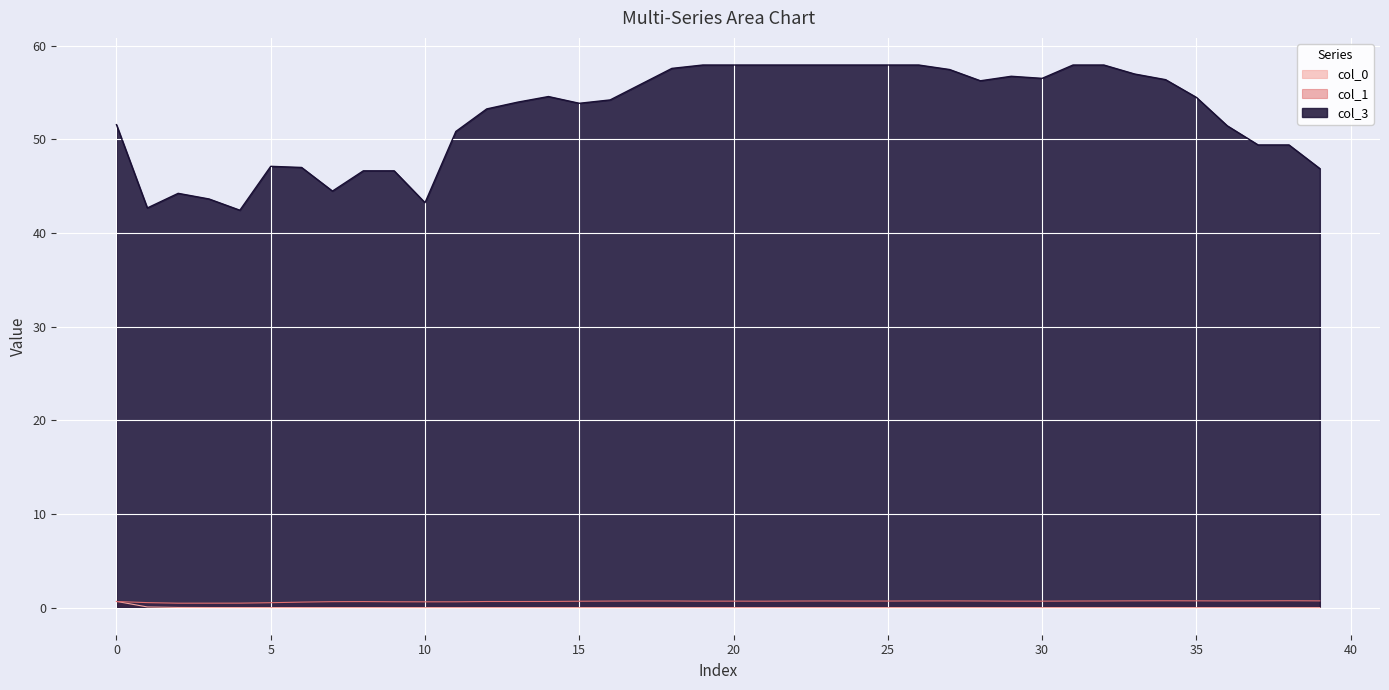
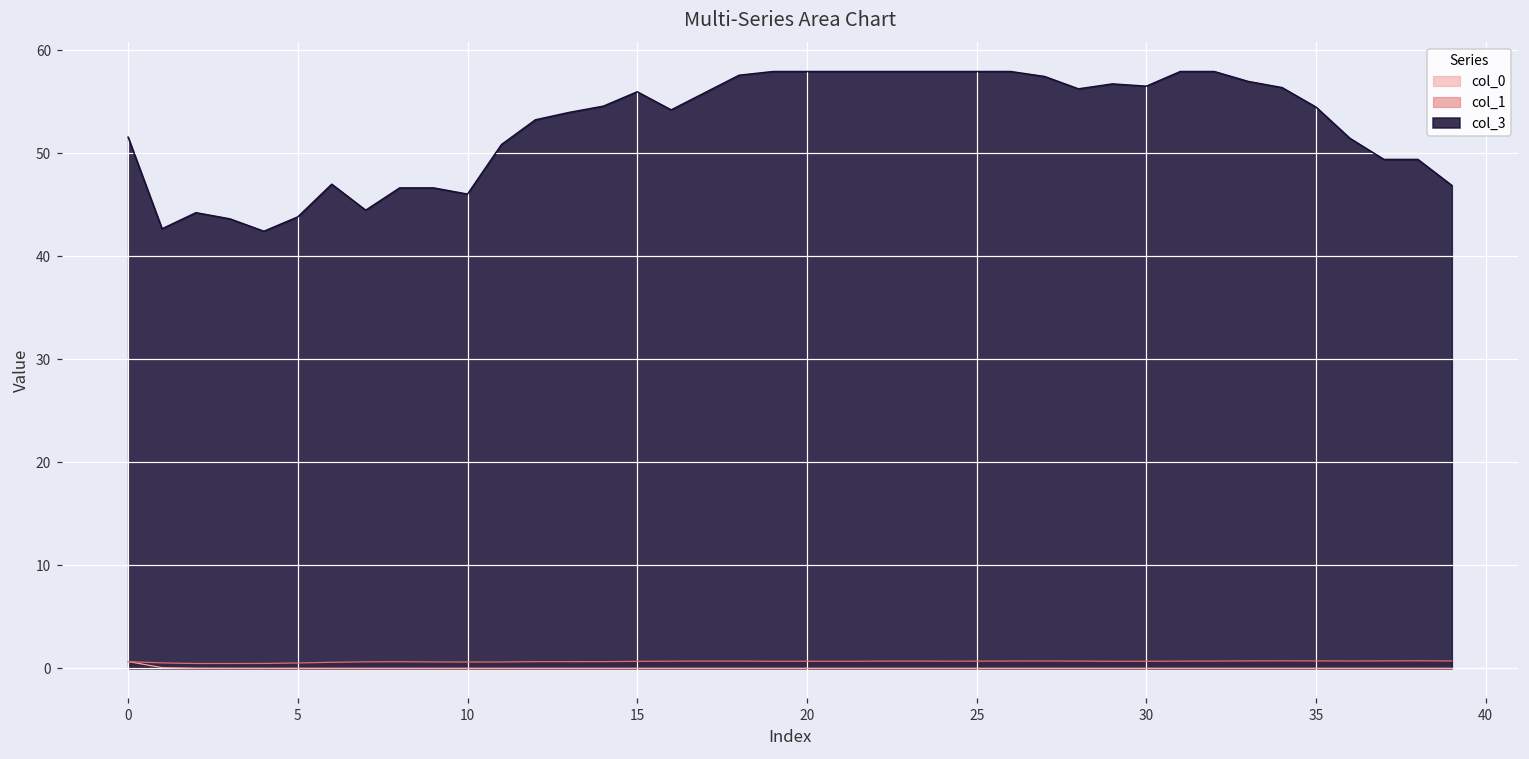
col_3, 5: 47 -> 44
col_3, 10: 43 -> 46
col_3, 15: 54 -> 56
